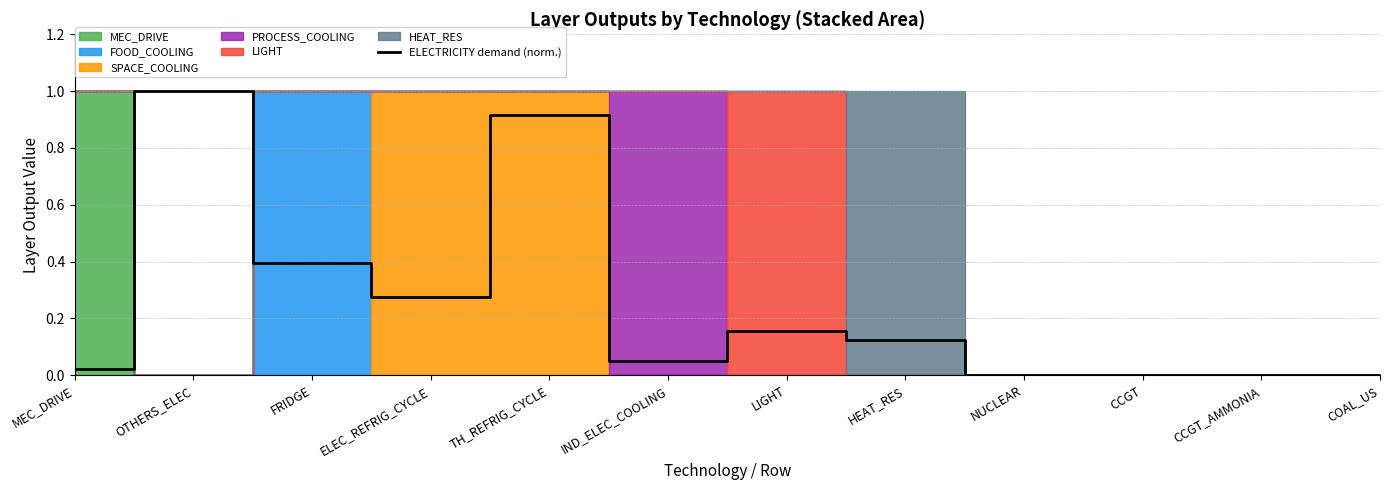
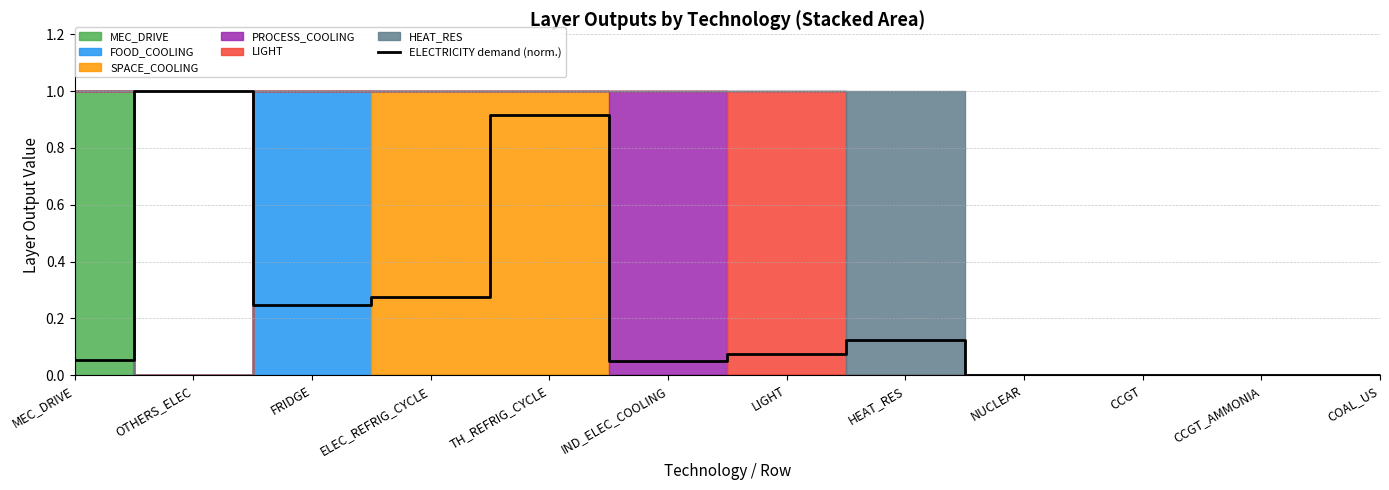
ELECTRICITY demand (norm.), MEC_DRIVE: 0.02 -> 0.05
ELECTRICITY demand (norm.), FRIDGE: 0.39 -> 0.25
ELECTRICITY demand (norm.), LIGHT: 0.16 -> 0.07
